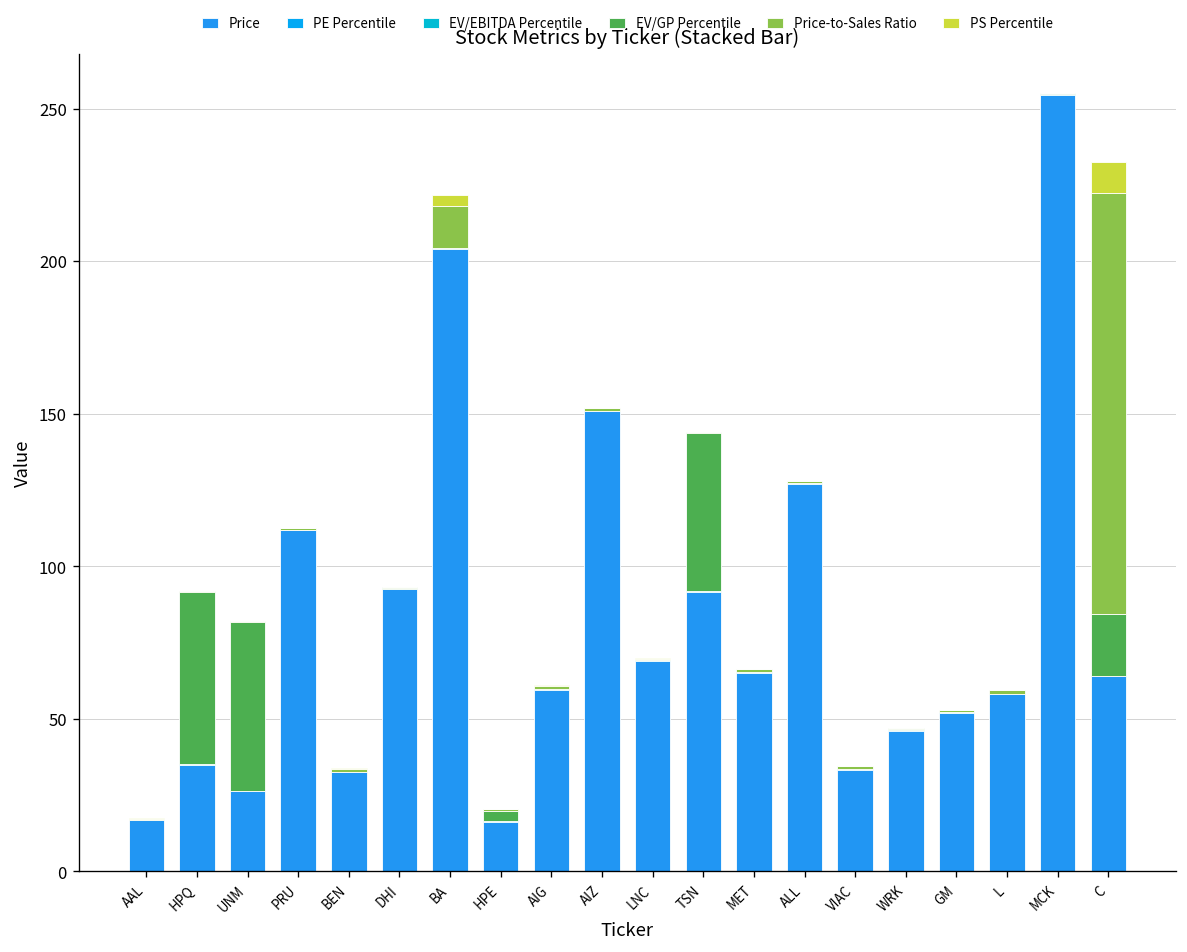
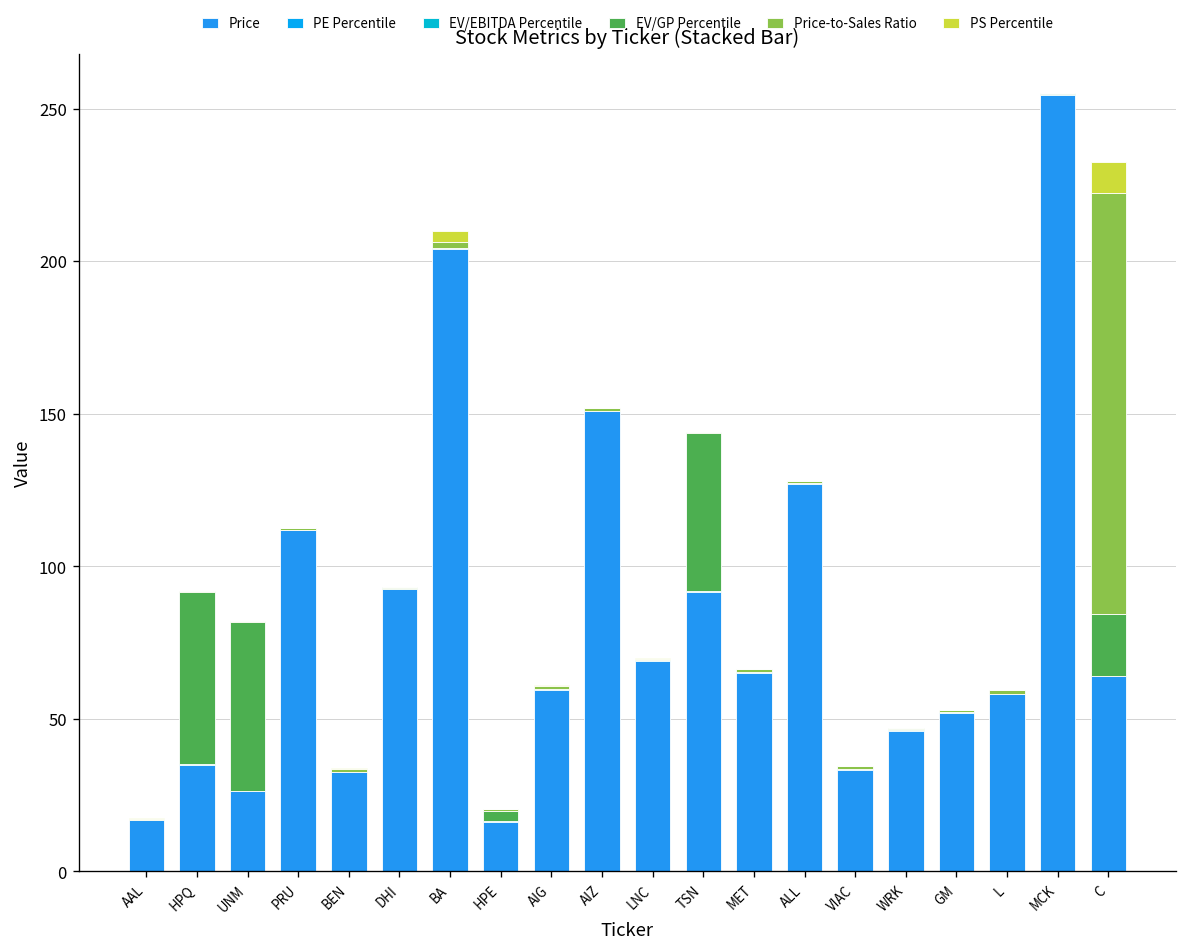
Price-to-Sales Ratio, BA: 14 -> 2
